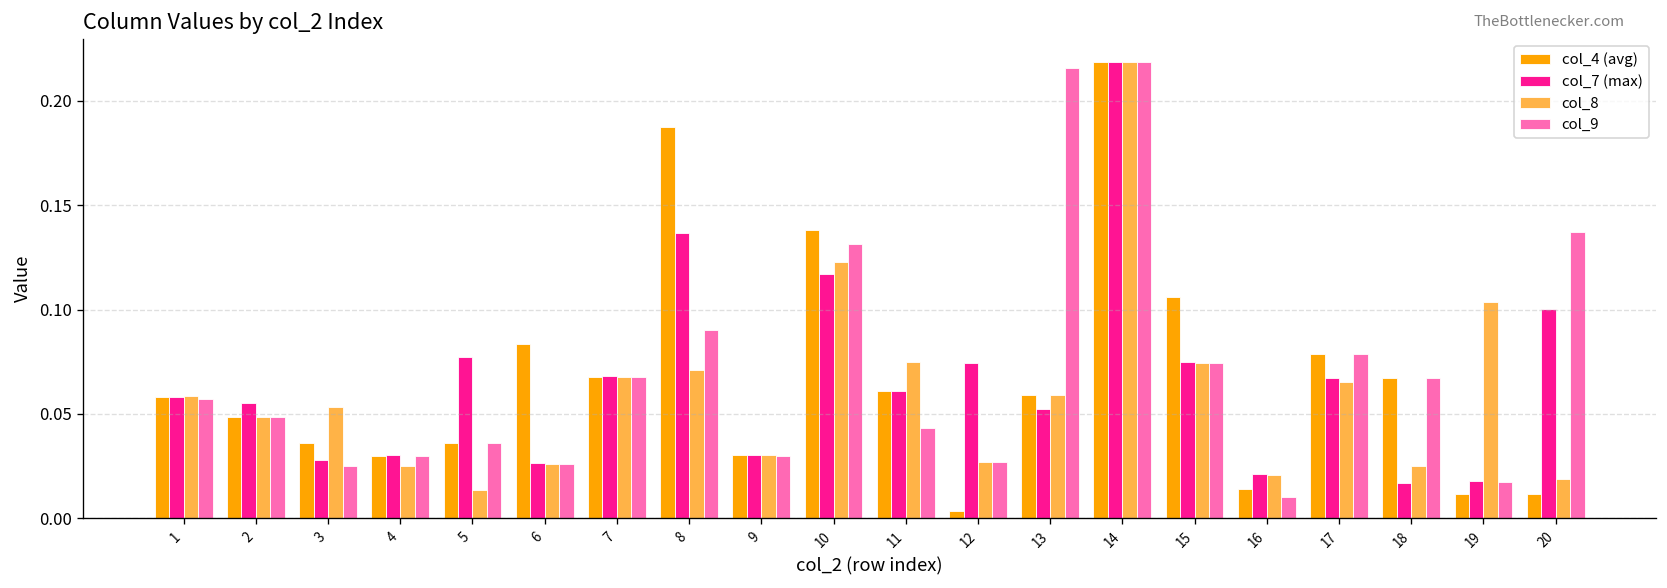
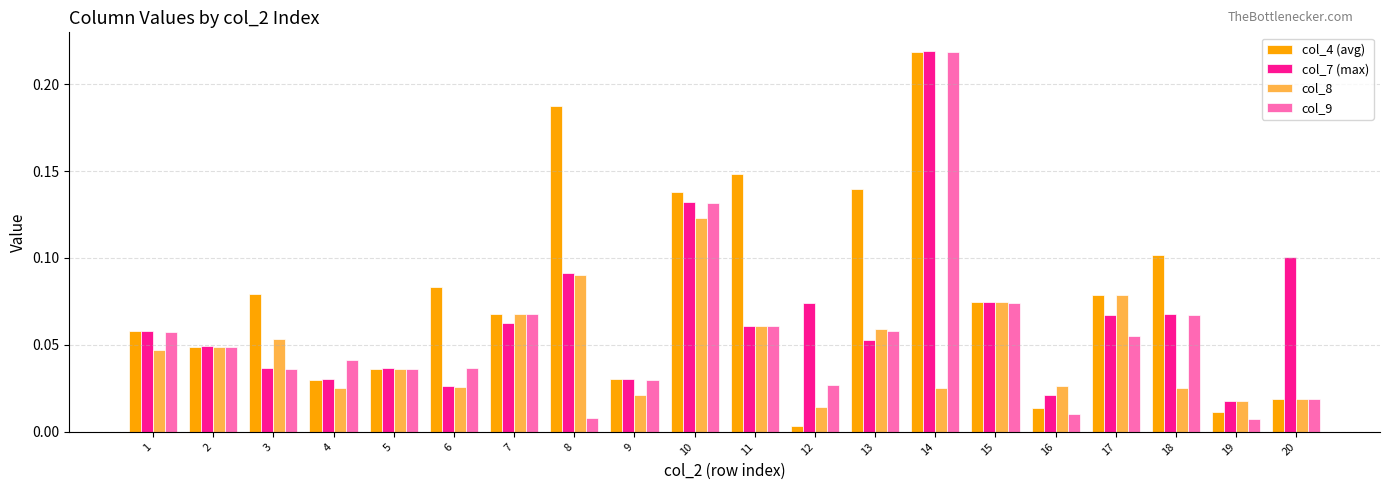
col_8, 1: 0.059 -> 0.047
col_7 (max), 2: 0.055 -> 0.049
col_4 (avg), 3: 0.036 -> 0.079
col_7 (max), 3: 0.028 -> 0.037
col_9, 3: 0.025 -> 0.036
col_9, 4: 0.030 -> 0.042
col_7 (max), 5: 0.077 -> 0.037
col_8, 5: 0.014 -> 0.036
col_9, 6: 0.026 -> 0.037
col_7 (max), 7: 0.068 -> 0.063
col_7 (max), 8: 0.137 -> 0.091
col_8, 8: 0.071 -> 0.090
col_9, 8: 0.090 -> 0.008
col_8, 9: 0.030 -> 0.021
col_7 (max), 10: 0.117 -> 0.132
col_4 (avg), 11: 0.061 -> 0.149
col_8, 11: 0.075 -> 0.061
col_9, 11: 0.043 -> 0.061
col_8, 12: 0.027 -> 0.014
col_4 (avg), 13: 0.059 -> 0.140
col_9, 13: 0.216 -> 0.058
col_8, 14: 0.218 -> 0.025
col_4 (avg), 15: 0.106 -> 0.074
col_8, 16: 0.021 -> 0.026
col_8, 17: 0.066 -> 0.078
col_9, 17: 0.078 -> 0.055
col_4 (avg), 18: 0.067 -> 0.102
col_7 (max), 18: 0.017 -> 0.068
col_8, 19: 0.104 -> 0.018
col_9, 19: 0.018 -> 0.007
col_4 (avg), 20: 0.012 -> 0.019
col_9, 20: 0.137 -> 0.019
